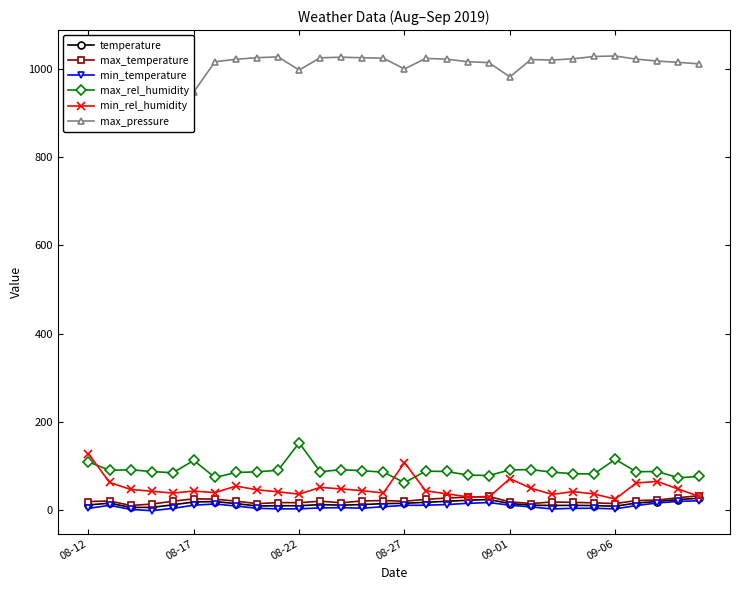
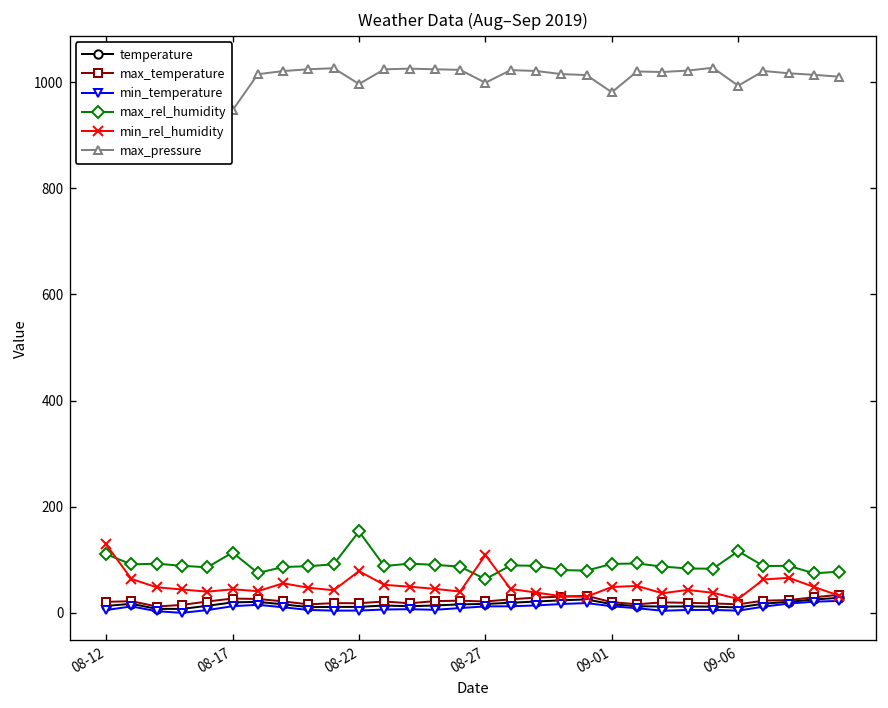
min_rel_humidity, 08-22: 40 -> 80
min_rel_humidity, 09-01: 70 -> 50
max_pressure, 09-06: 1030 -> 990
